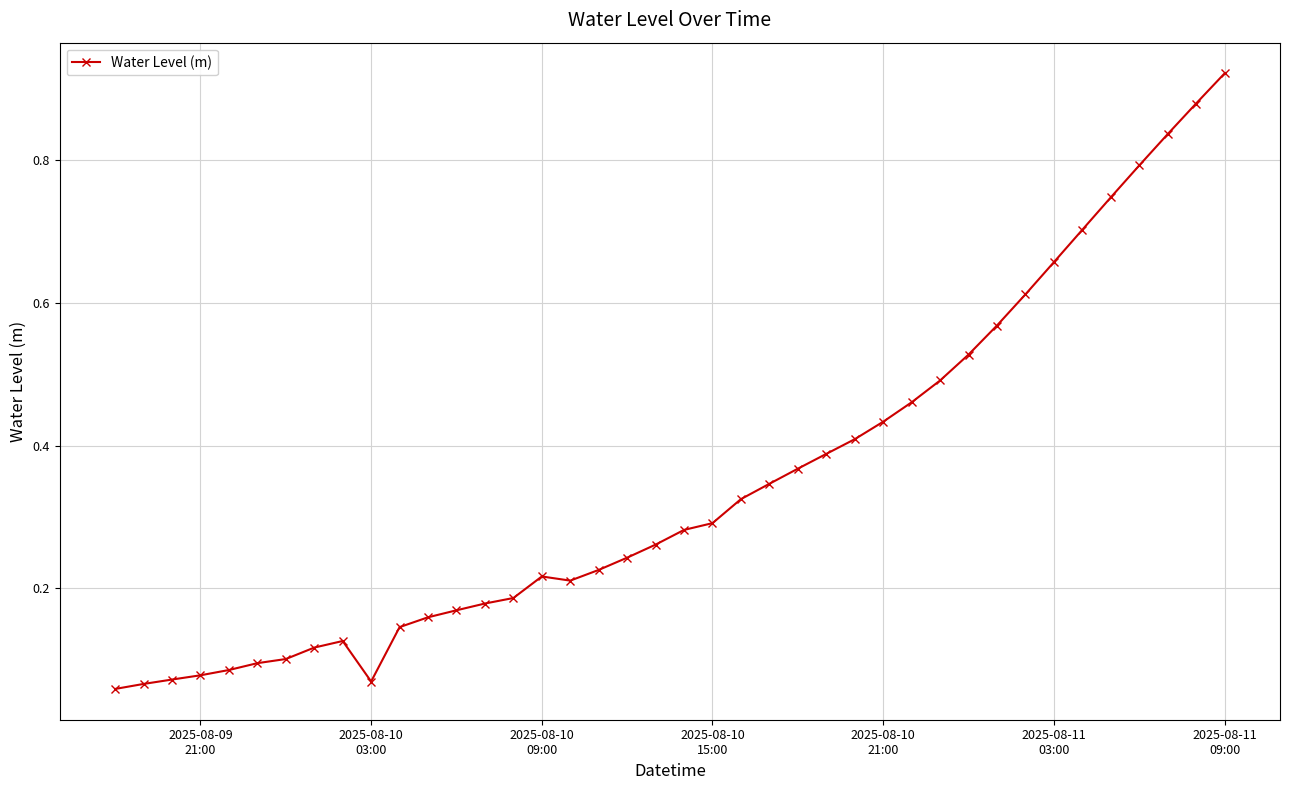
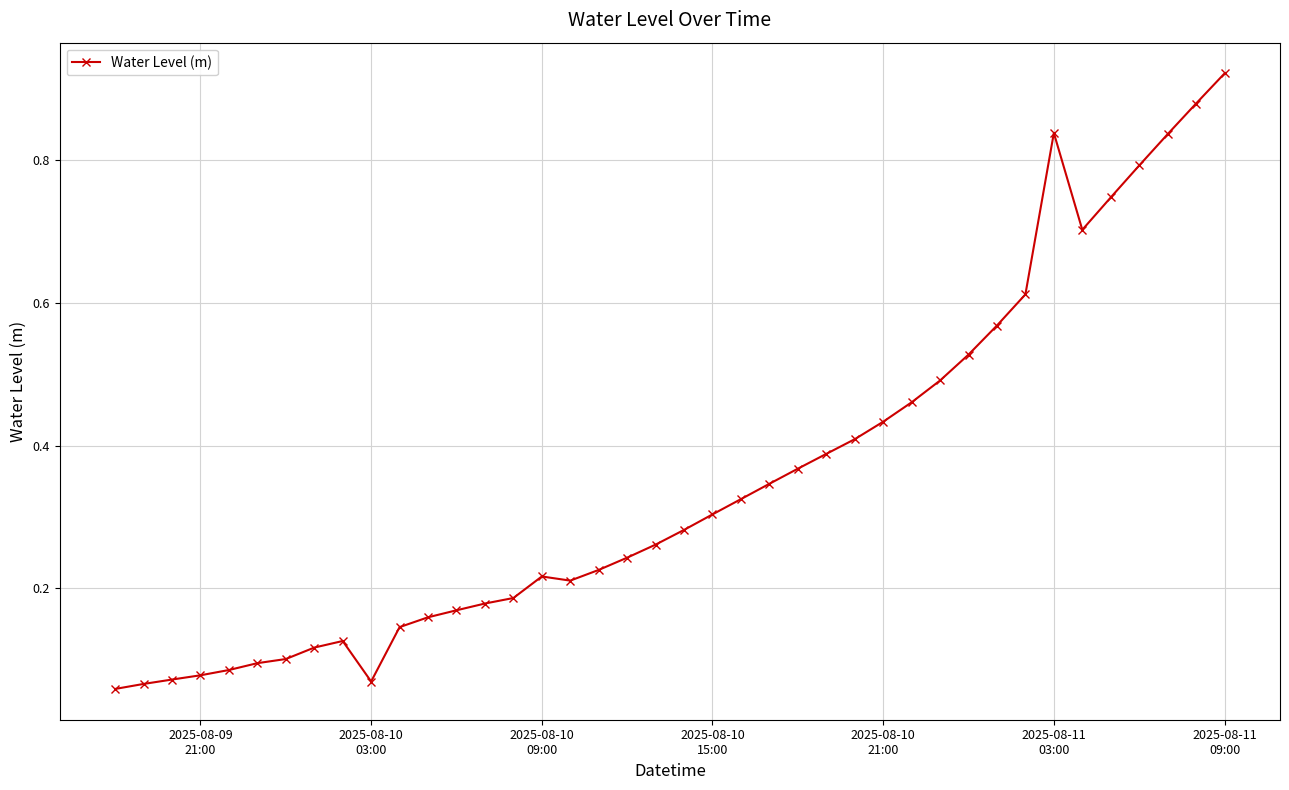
2025-08-10 15:00: 0.29 -> 0.30
2025-08-11 03:00: 0.66 -> 0.84
